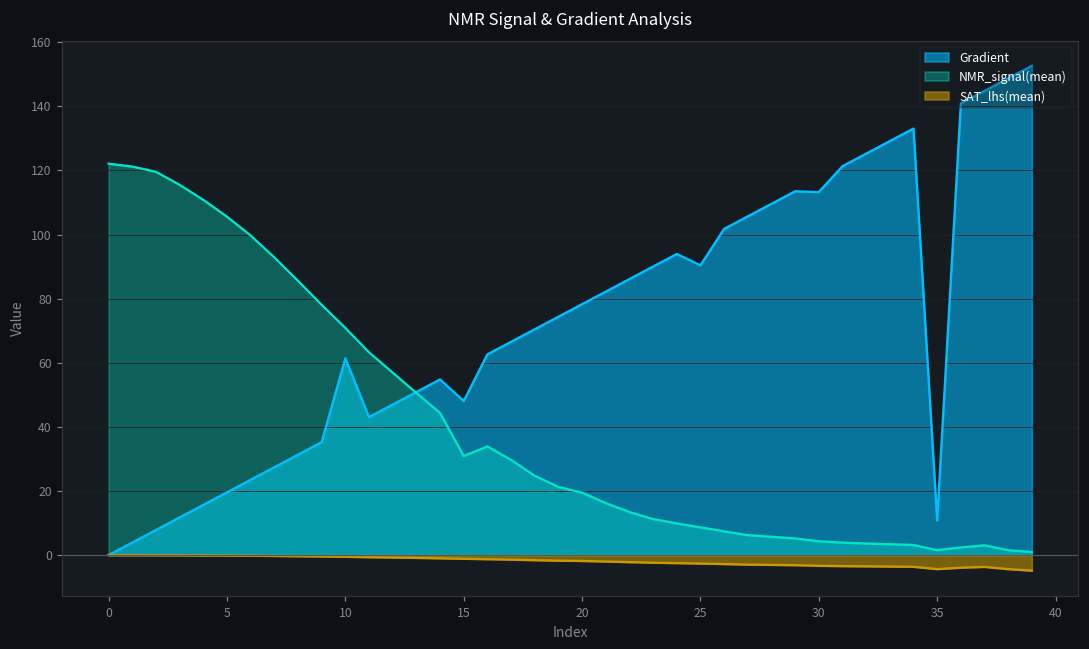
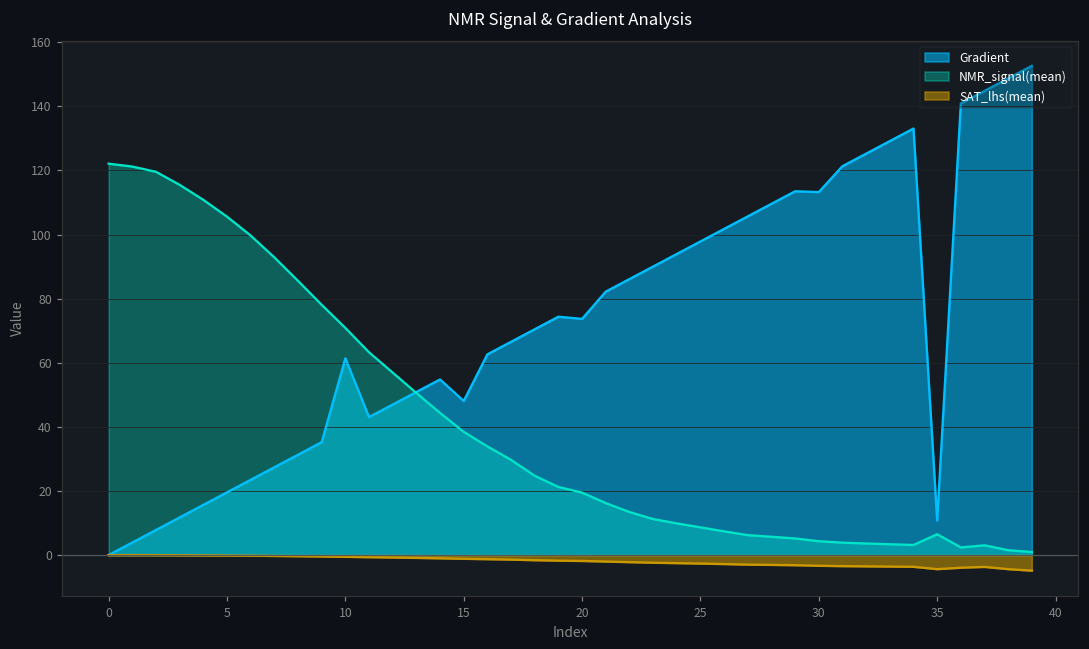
NMR_signal(mean), 15: 31 -> 38
Gradient, 20: 78 -> 74
Gradient, 25: 90 -> 98
NMR_signal(mean), 35: 2 -> 7
